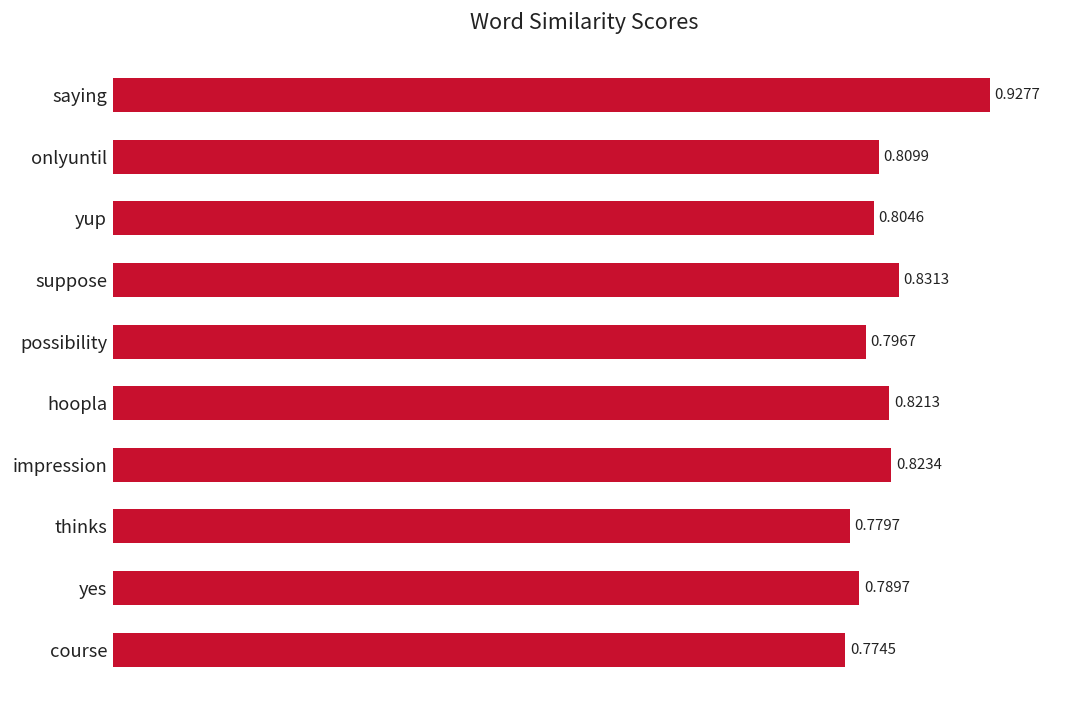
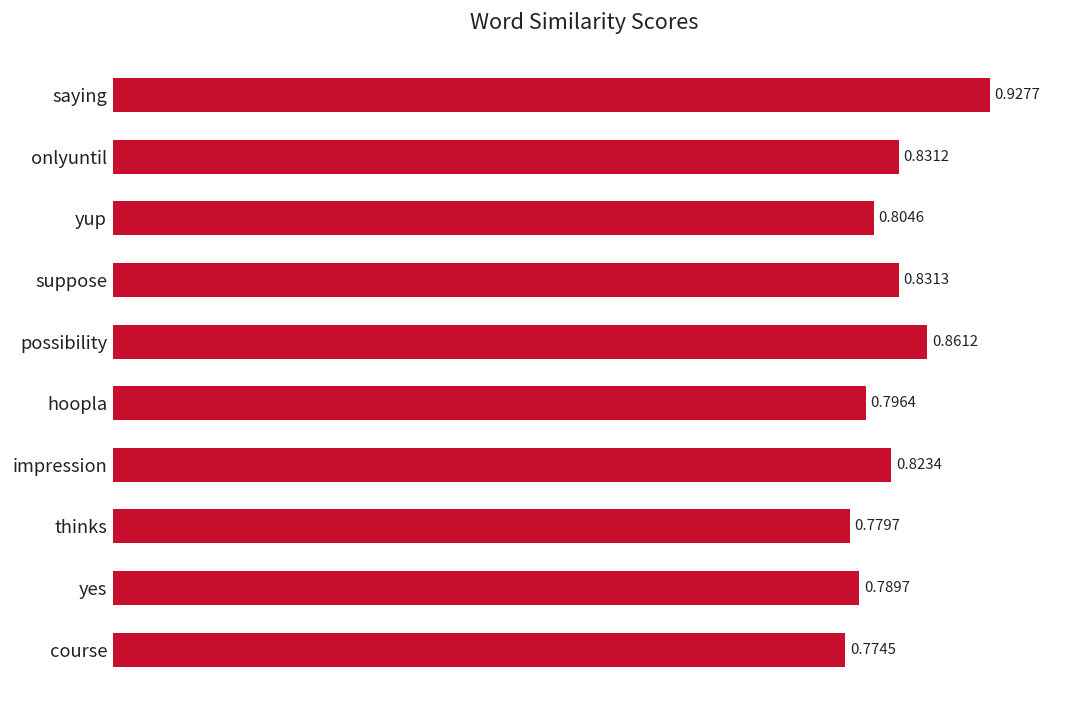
onlyuntil: 0.8099 -> 0.8312
possibility: 0.7967 -> 0.8612
hoopla: 0.8213 -> 0.7964
